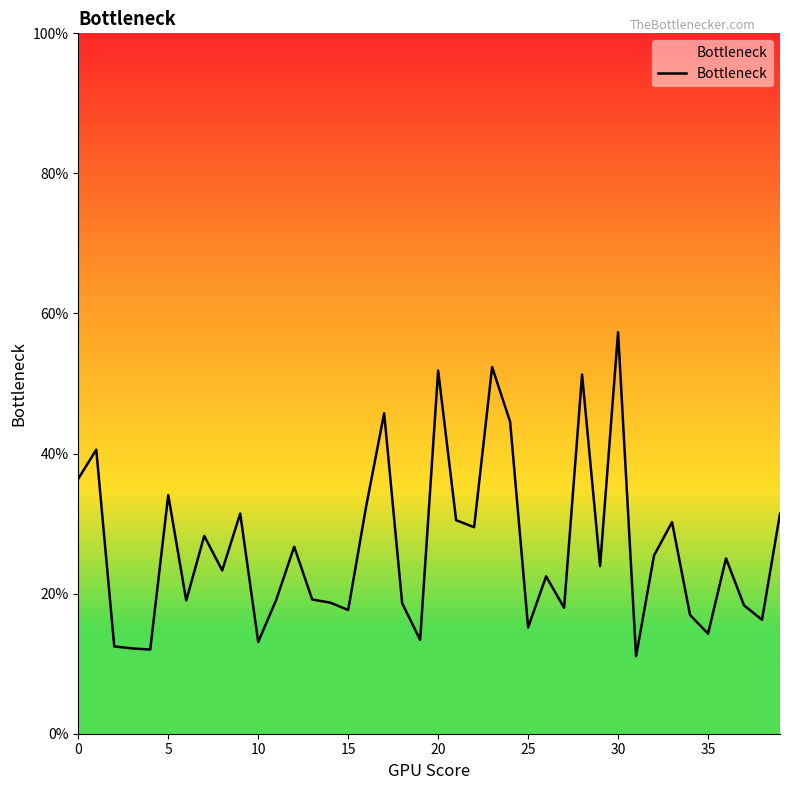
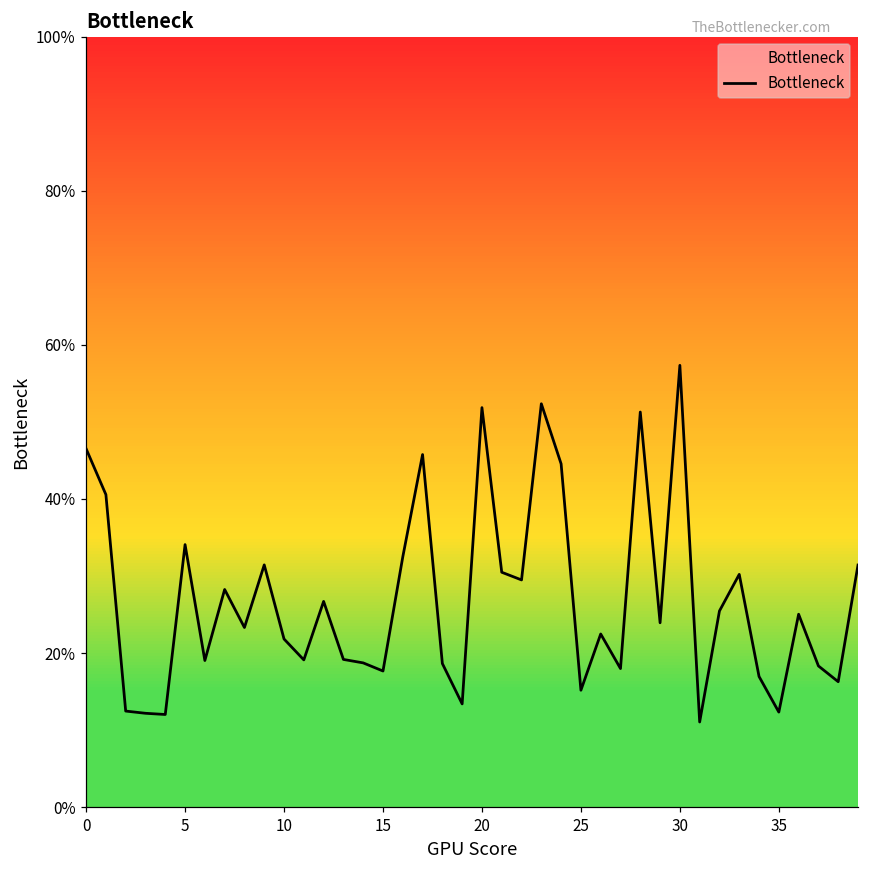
0: 36% -> 47%
10: 13% -> 22%
35: 14% -> 12%
